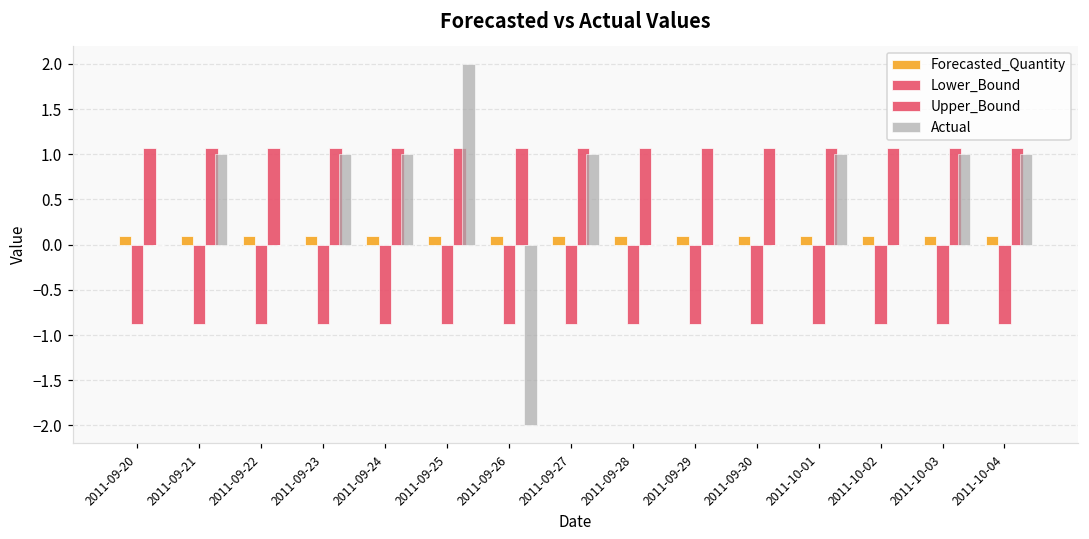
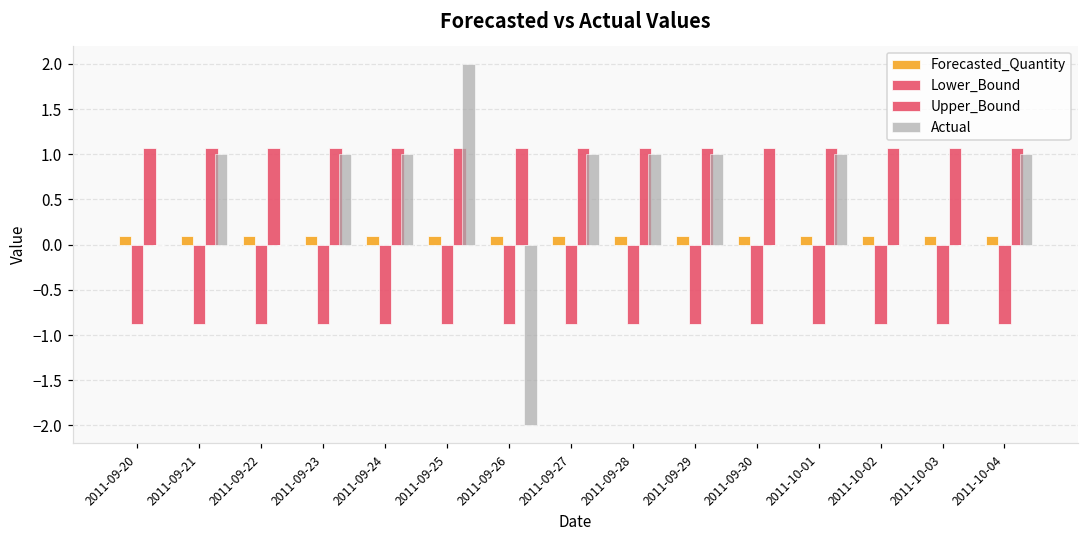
Actual, 2011-09-28: 0 -> 1
Actual, 2011-09-29: 0 -> 1
Actual, 2011-10-03: 1 -> 0
